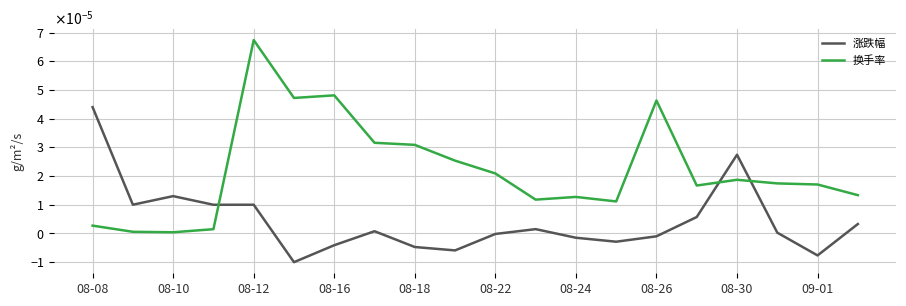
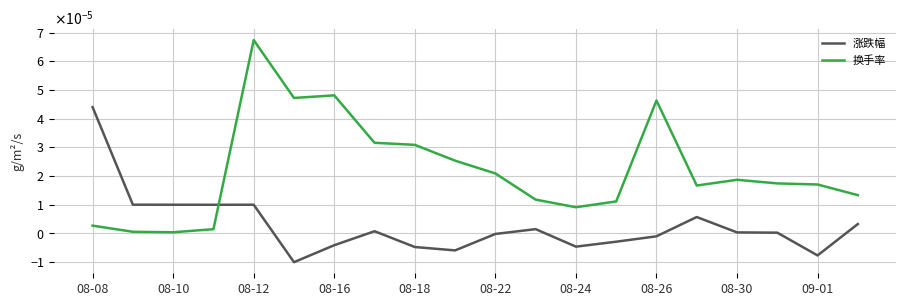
涨跌幅, 08-10: 0.000013 -> 0.000010
涨跌幅, 08-24: -0.000002 -> -0.000005
换手率, 08-24: 0.000013 -> 0.000009
涨跌幅, 08-30: 0.000027 -> 0.000000
